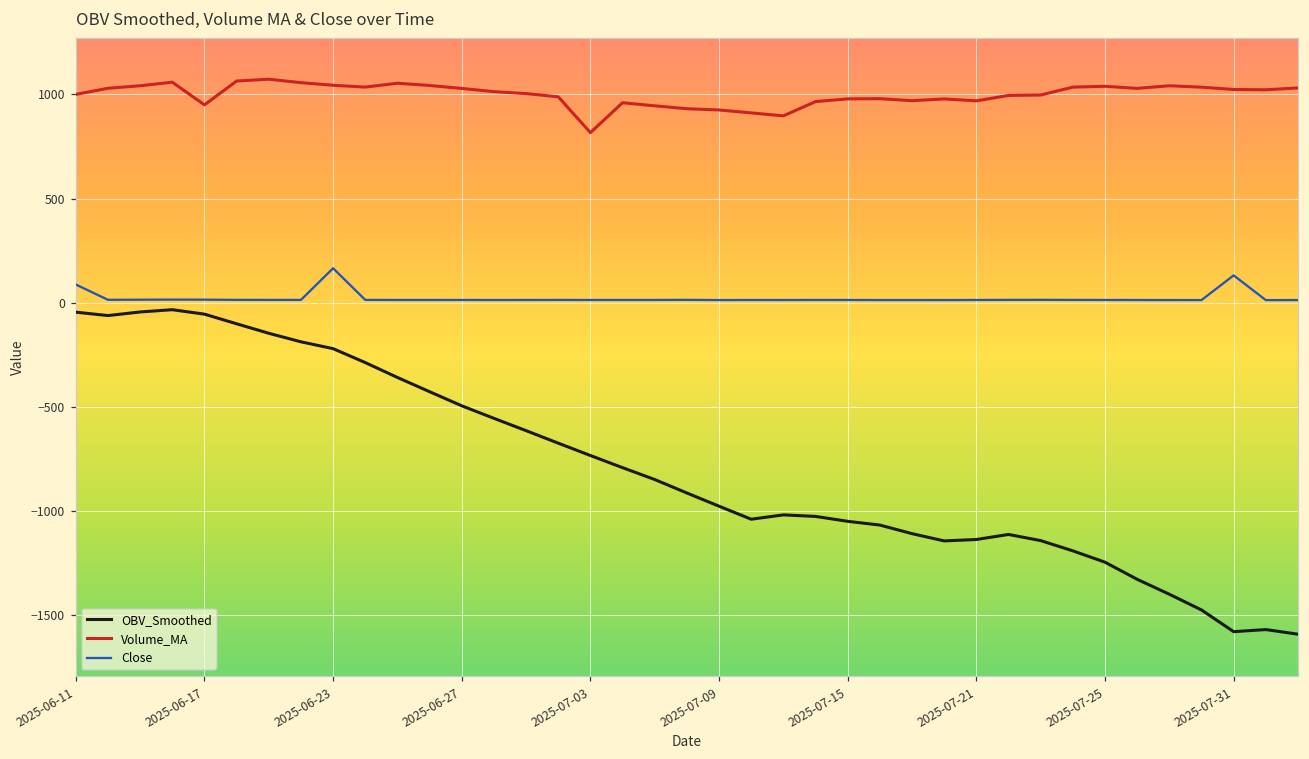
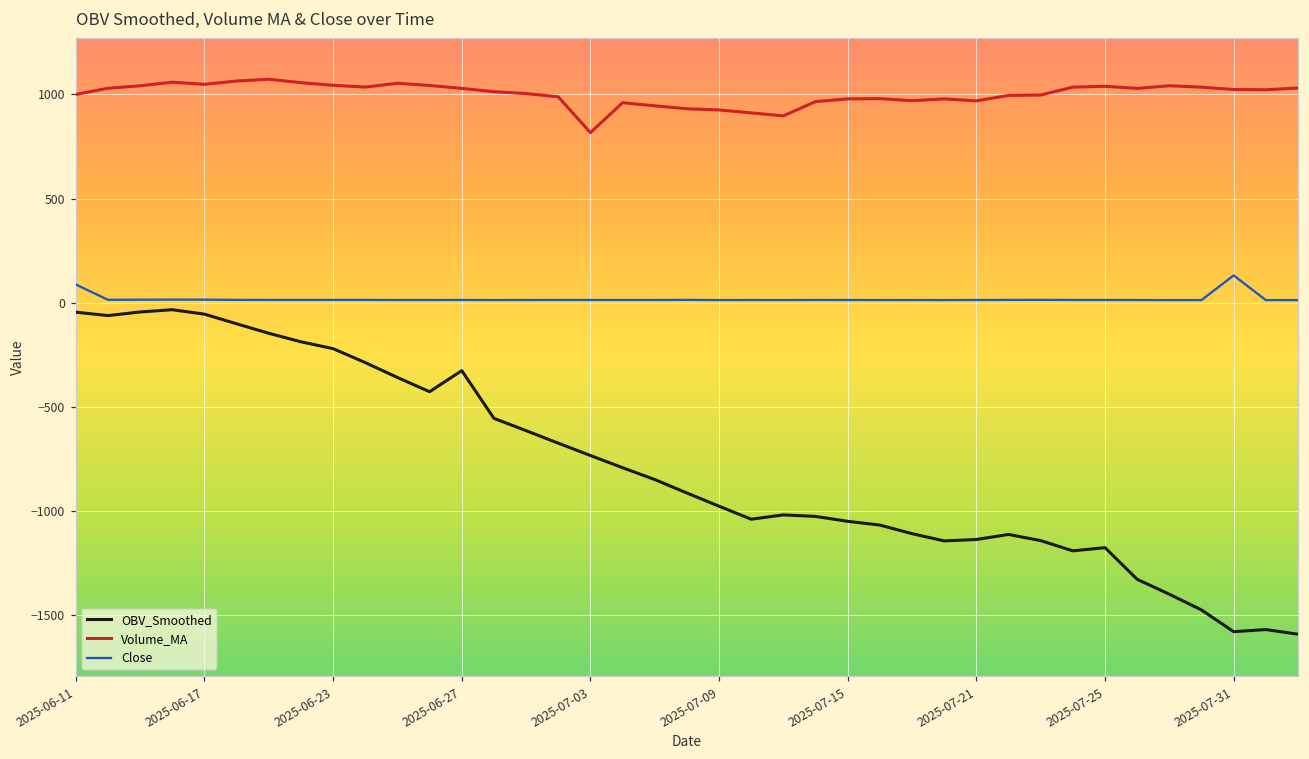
Volume_MA, 2025-06-17: 950 -> 1050
Close, 2025-06-23: 170 -> 10
OBV_Smoothed, 2025-06-27: -490 -> -330
OBV_Smoothed, 2025-07-25: -1240 -> -1180
